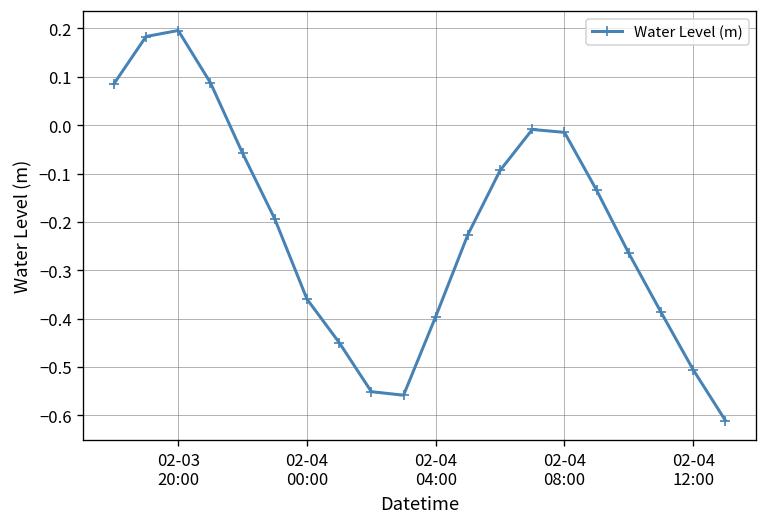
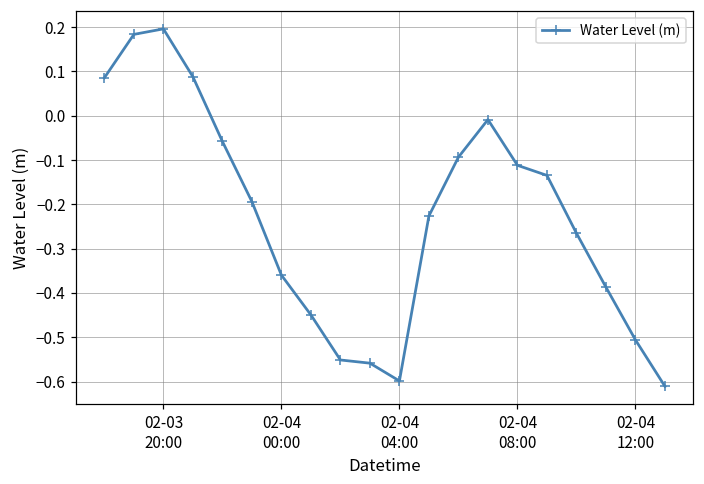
02-04 04:00: -0.40 -> -0.60
02-04 08:00: -0.01 -> -0.11
